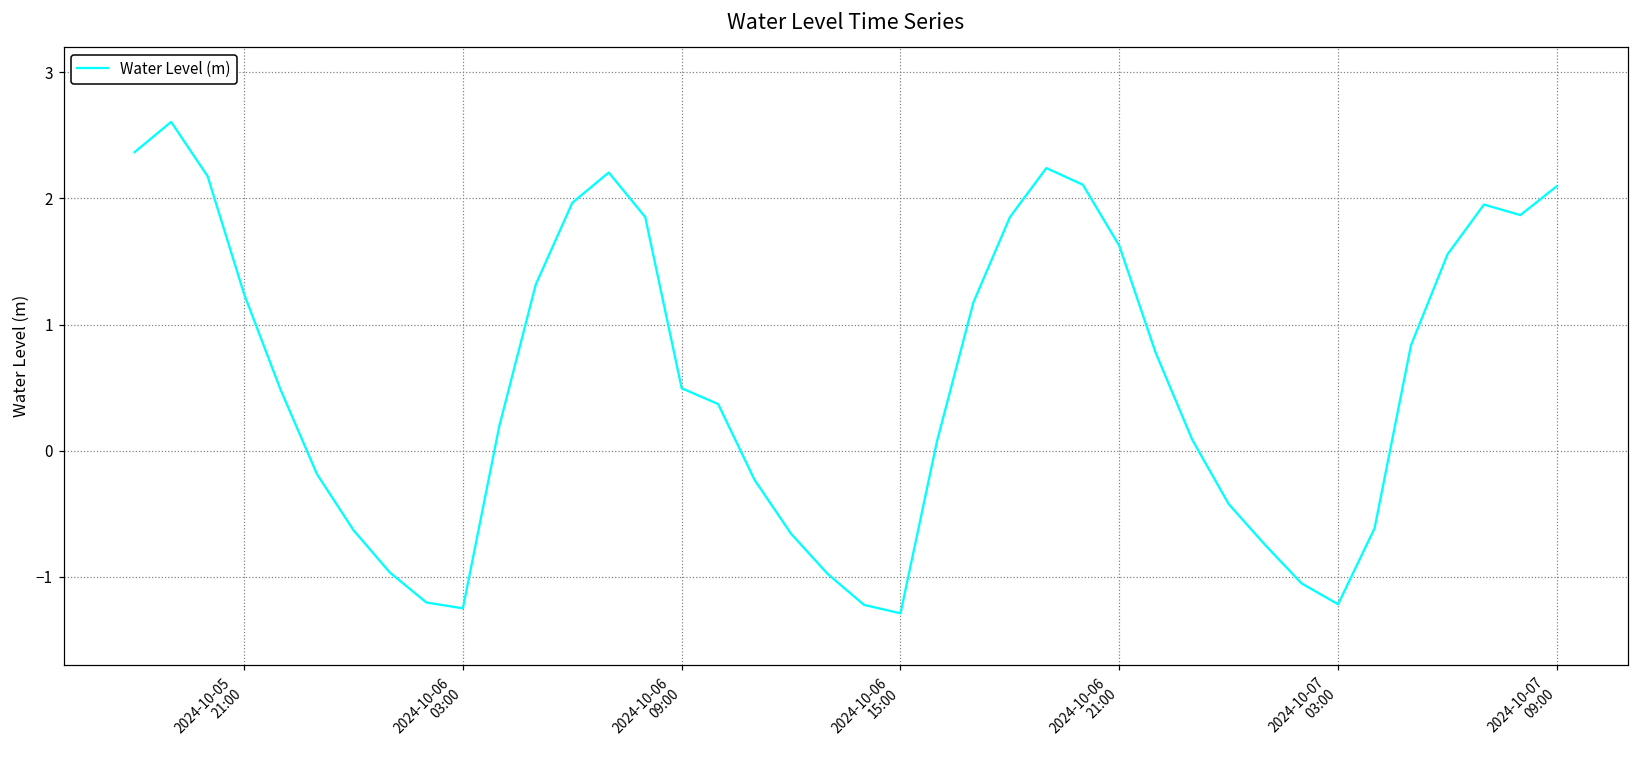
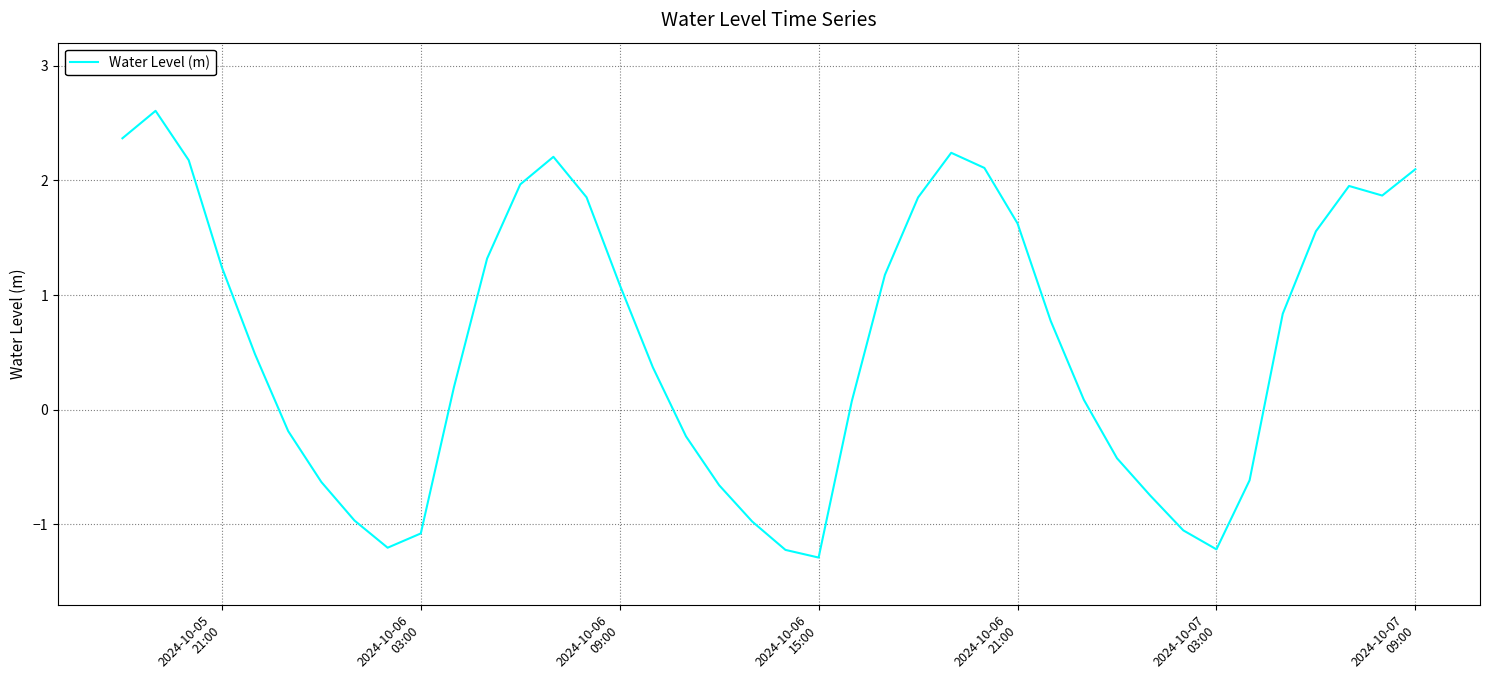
2024-10-06 03:00: -1.25 -> -1.08
2024-10-06 09:00: 0.49 -> 1.09
